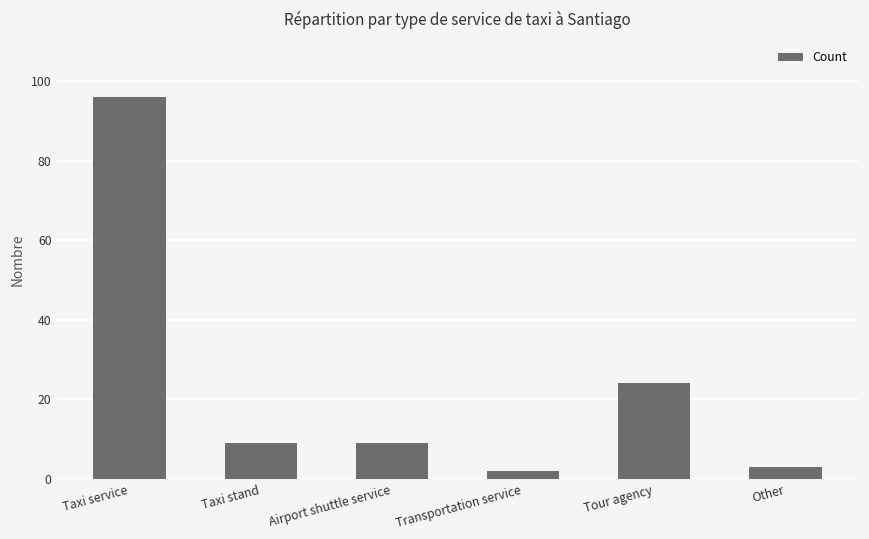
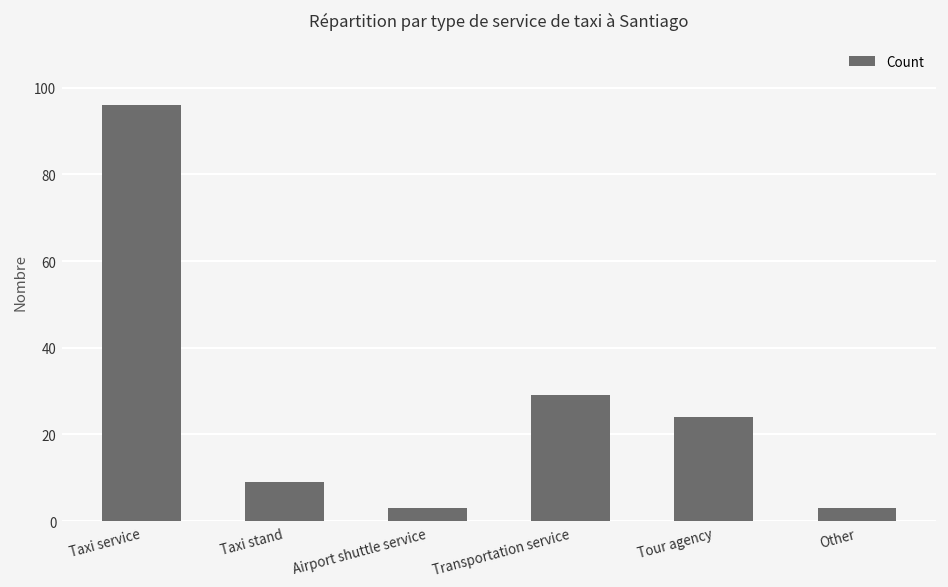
Airport shuttle service: 9 -> 3
Transportation service: 2 -> 29
